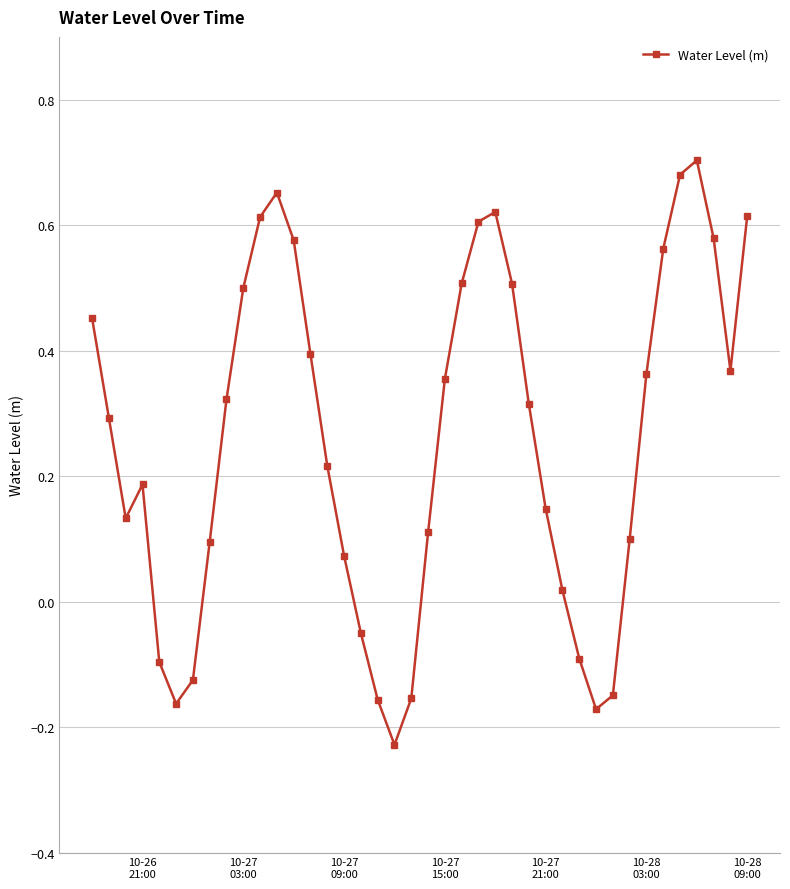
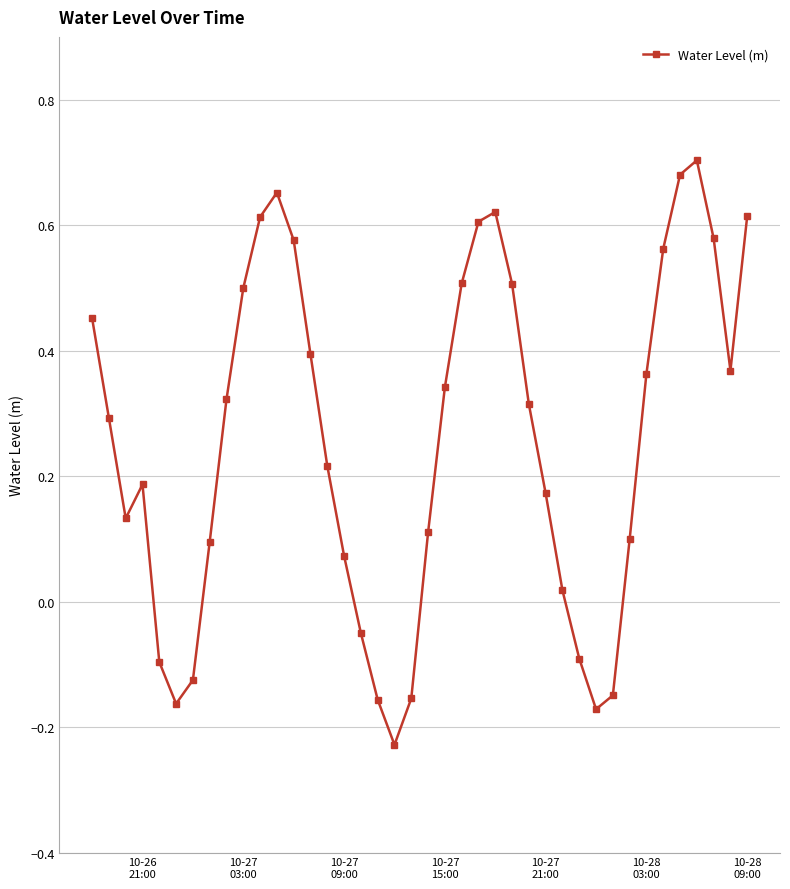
10-27 15:00: 0.35 -> 0.34
10-27 21:00: 0.15 -> 0.17
